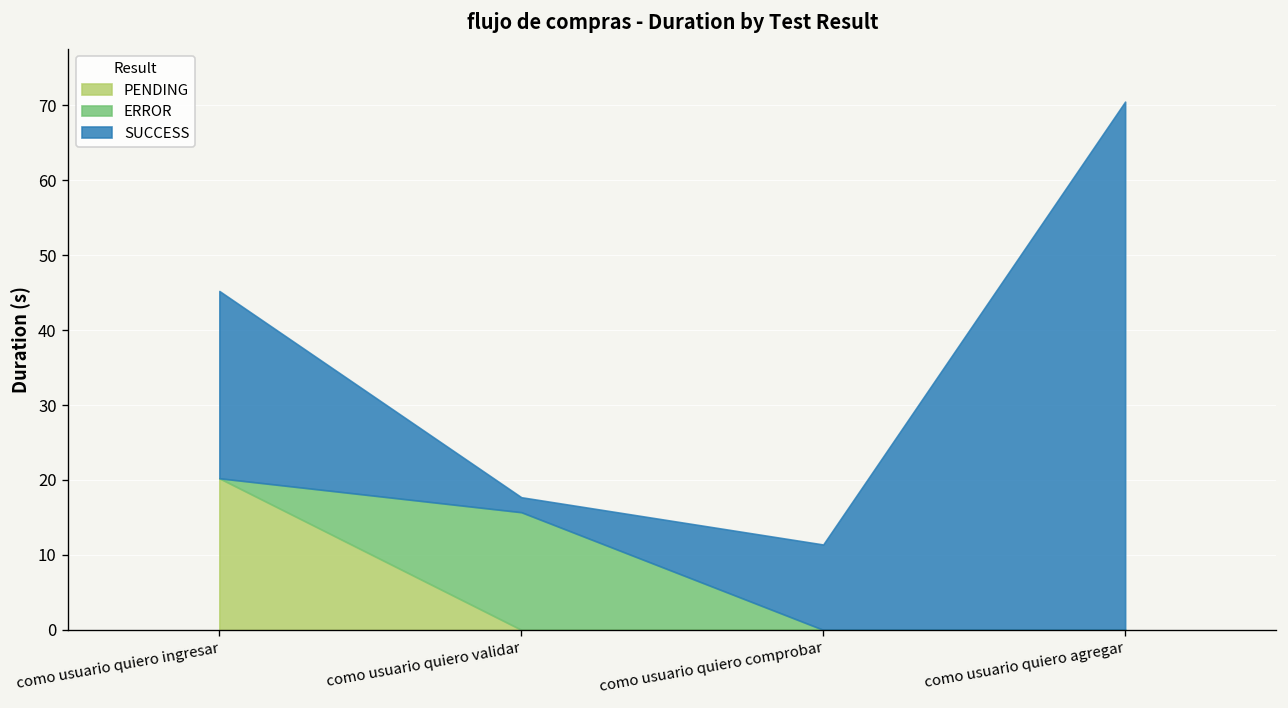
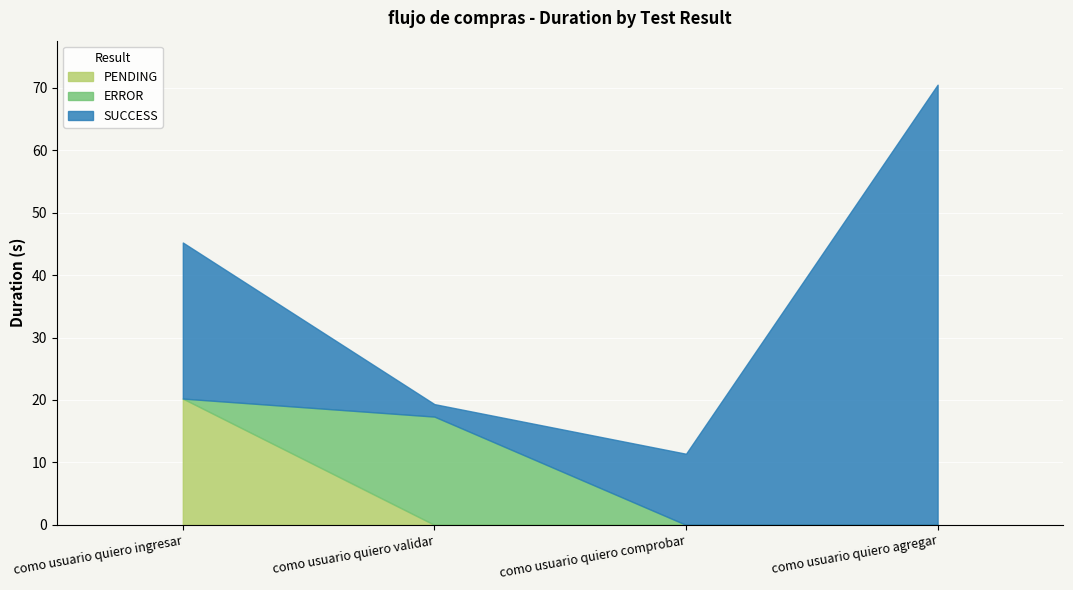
ERROR, como usuario quiero validar: 16 -> 17
